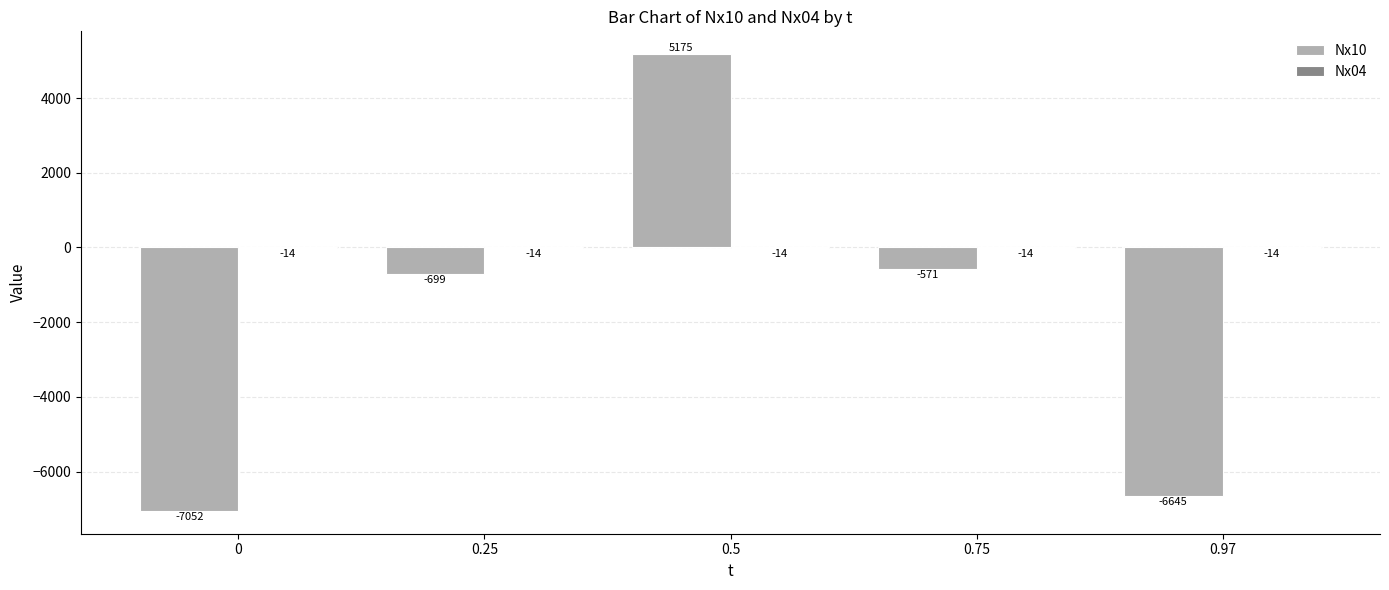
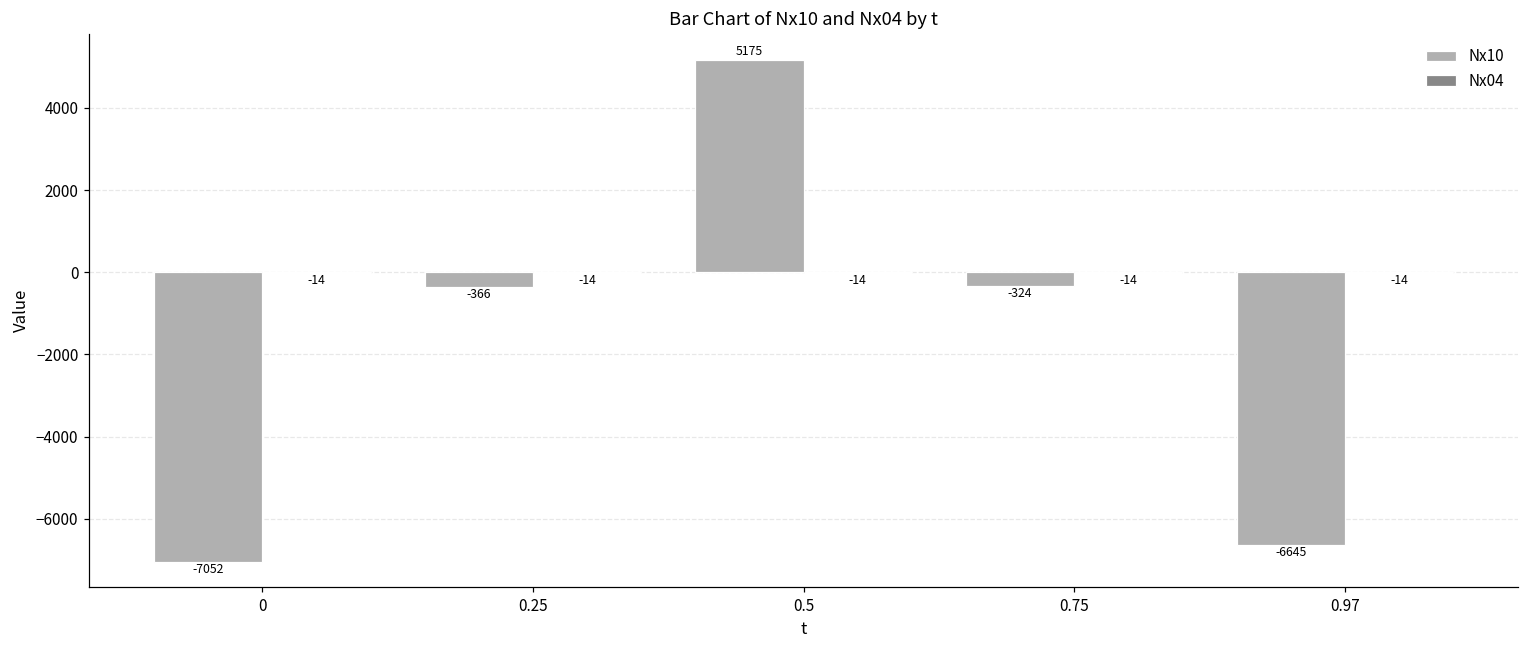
Nx10, 0.25: -699 -> -366
Nx10, 0.75: -571 -> -324
